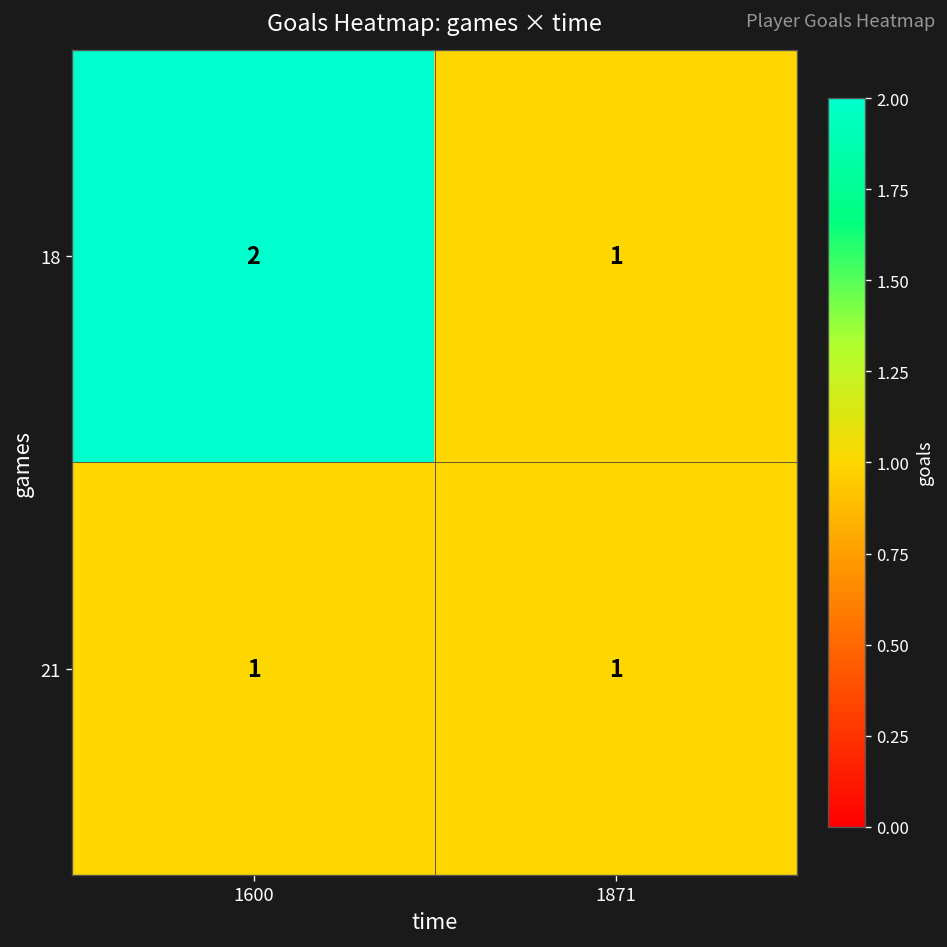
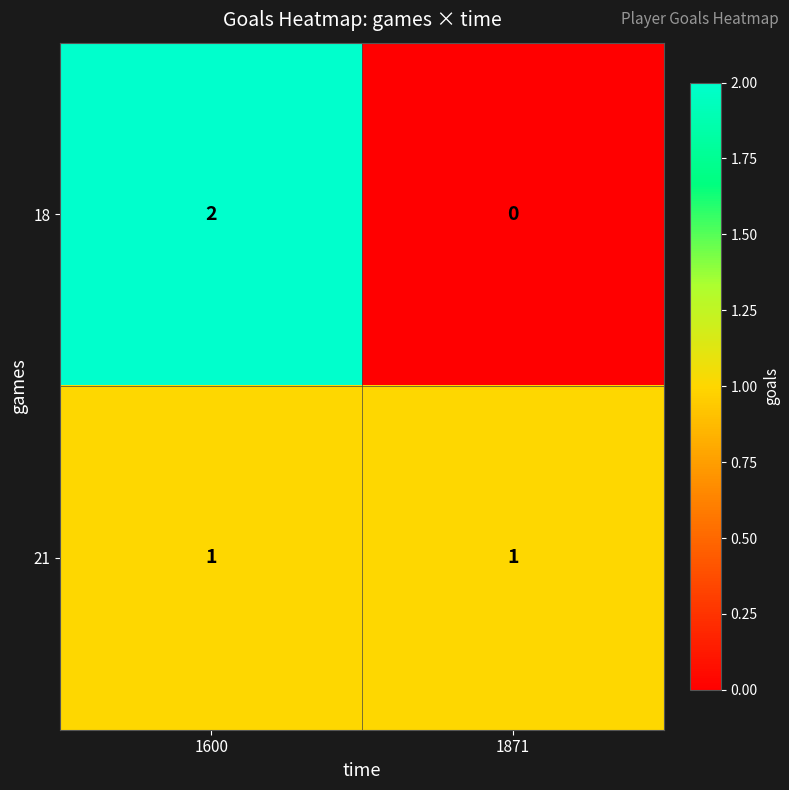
18, 1871: 1 -> 0
